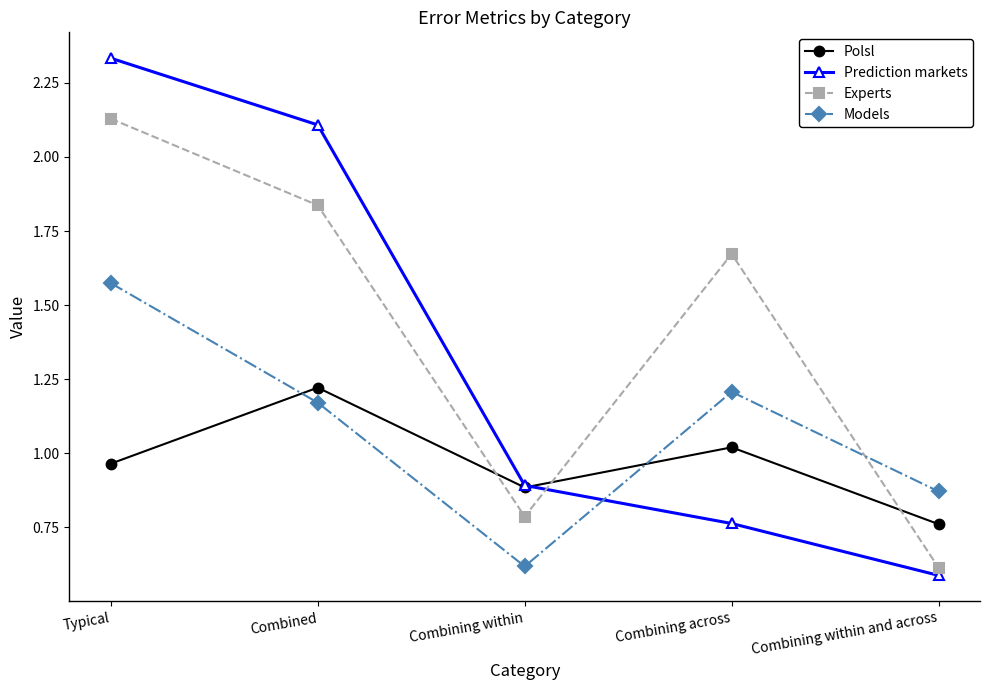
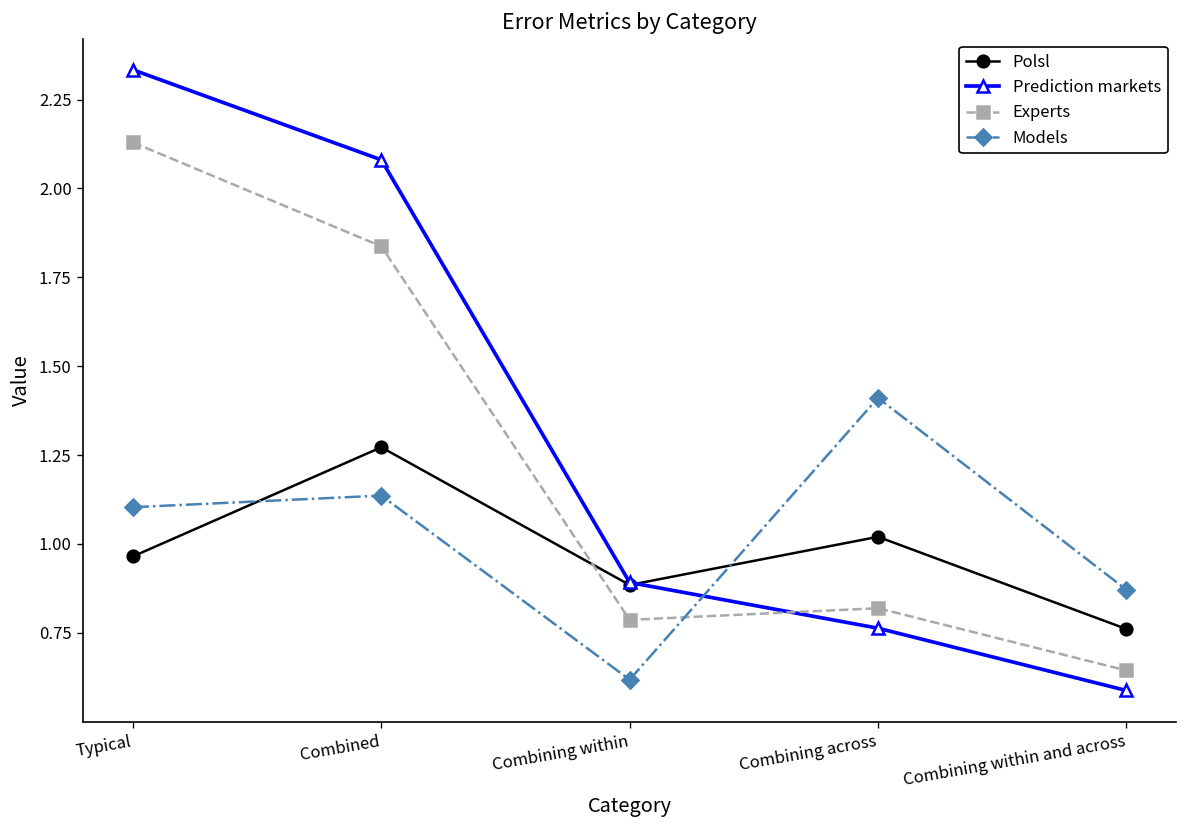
Models, Typical: 1.57 -> 1.10
Polsl, Combined: 1.22 -> 1.27
Prediction markets, Combined: 2.11 -> 2.08
Models, Combined: 1.17 -> 1.14
Experts, Combining across: 1.67 -> 0.82
Models, Combining across: 1.21 -> 1.41
Experts, Combining within and across: 0.61 -> 0.64
